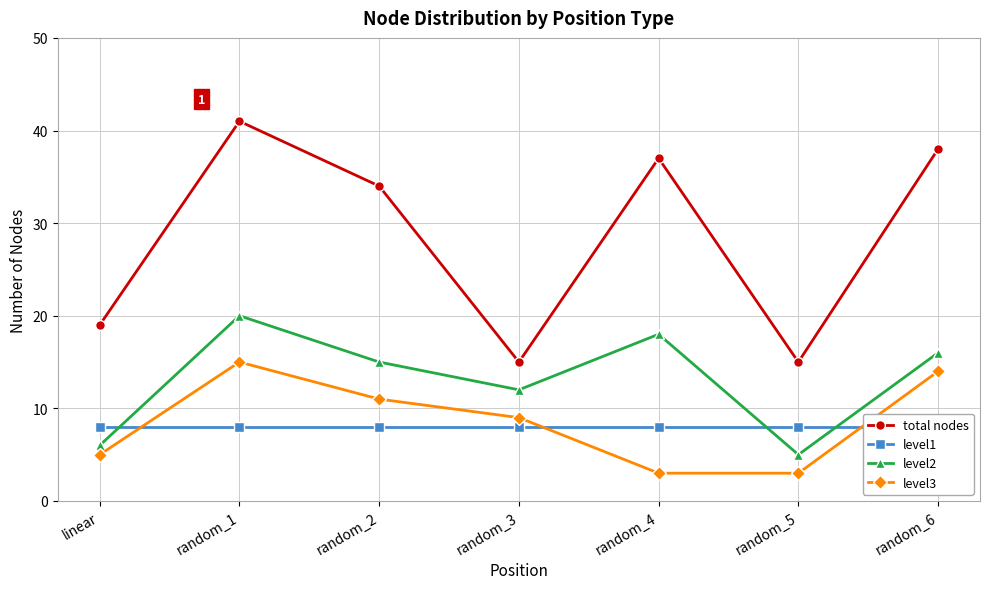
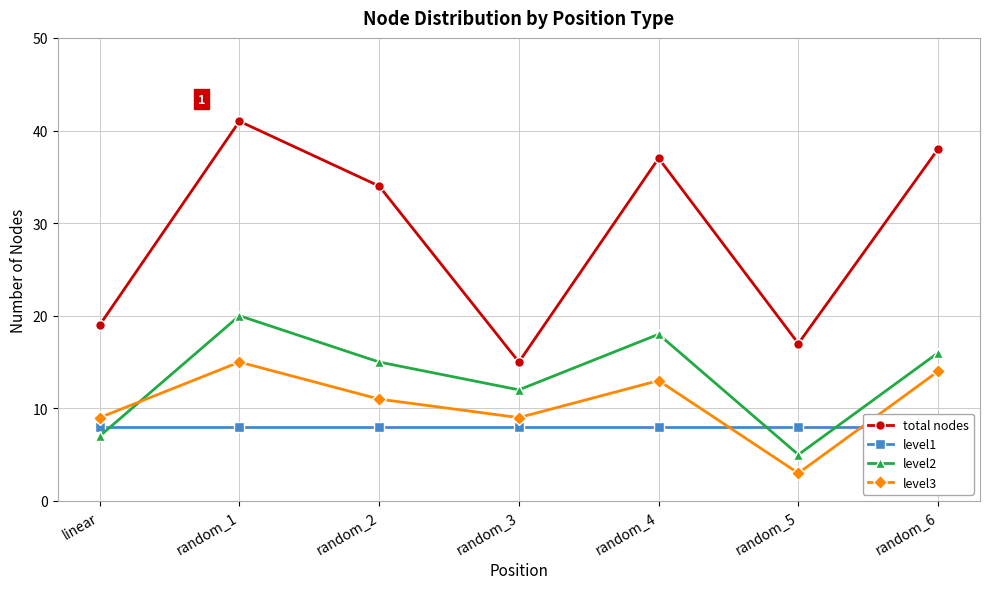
level2, linear: 6 -> 7
level3, linear: 5 -> 9
level3, random_4: 3 -> 13
total nodes, random_5: 15 -> 17
